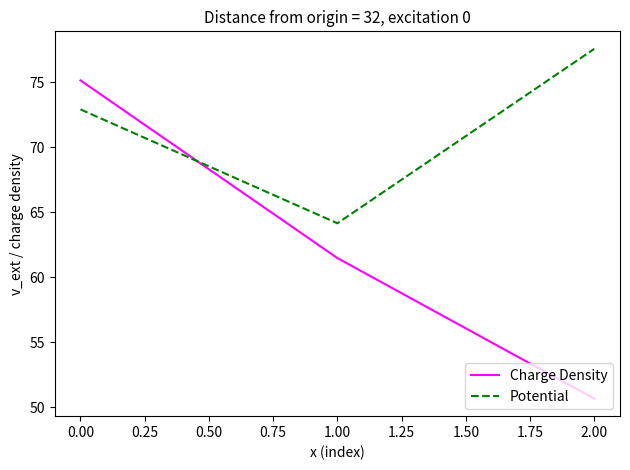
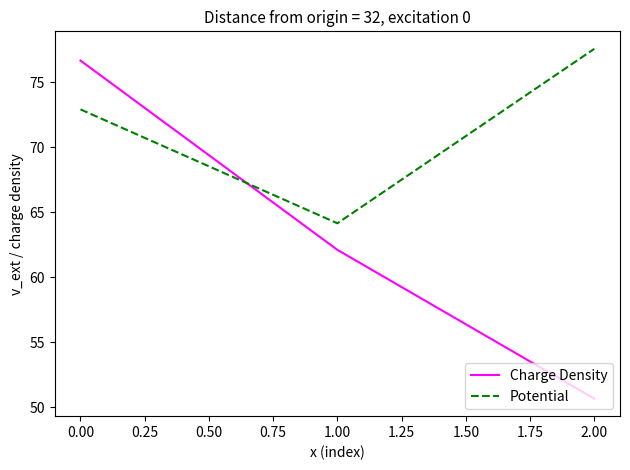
Charge Density, 0.00: 75.2 -> 76.7
Charge Density, 1.00: 61.5 -> 62.1
